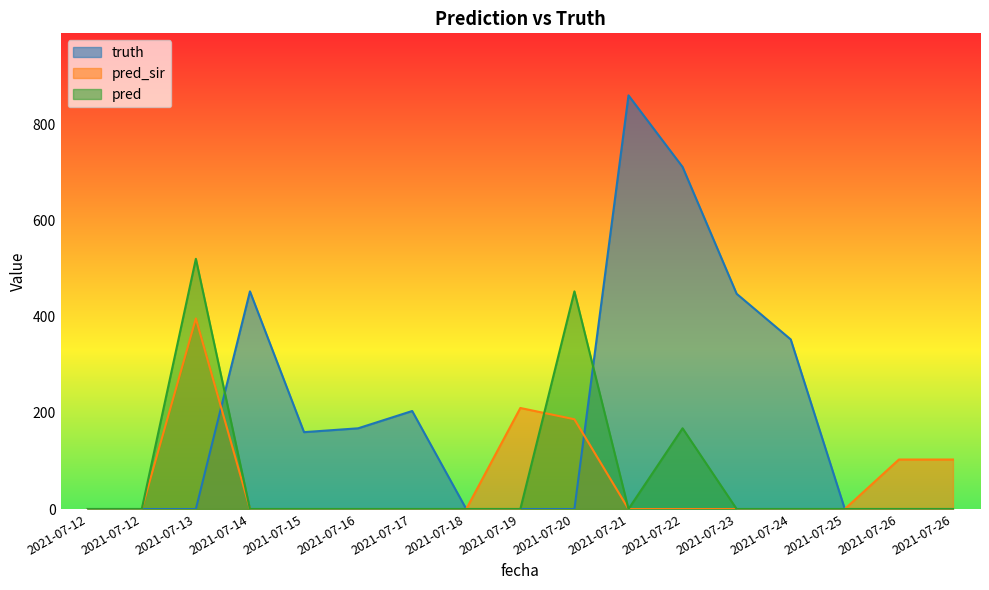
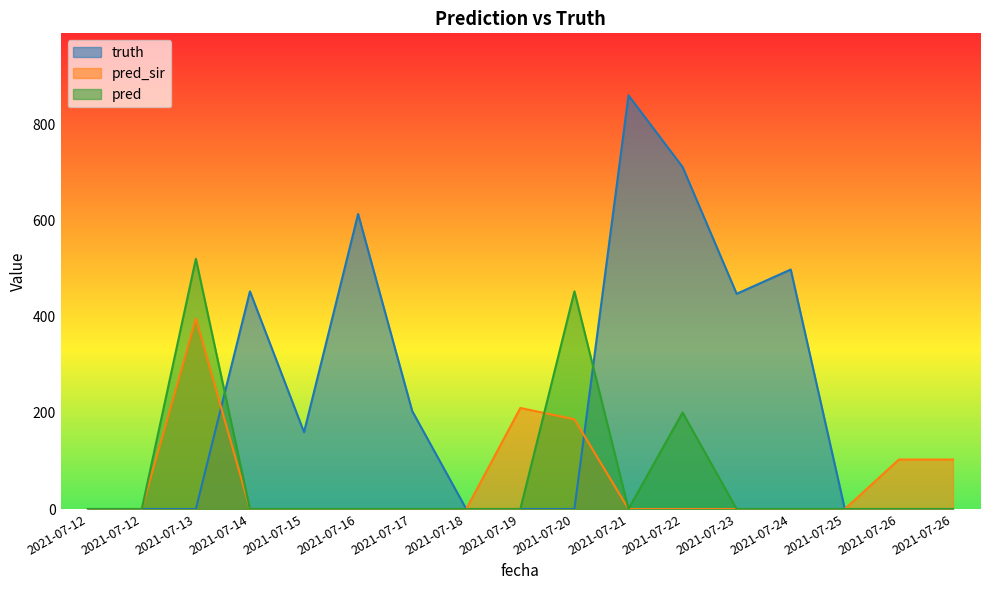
truth, 2021-07-16: 170 -> 610
pred, 2021-07-22: 170 -> 200
truth, 2021-07-24: 350 -> 500
